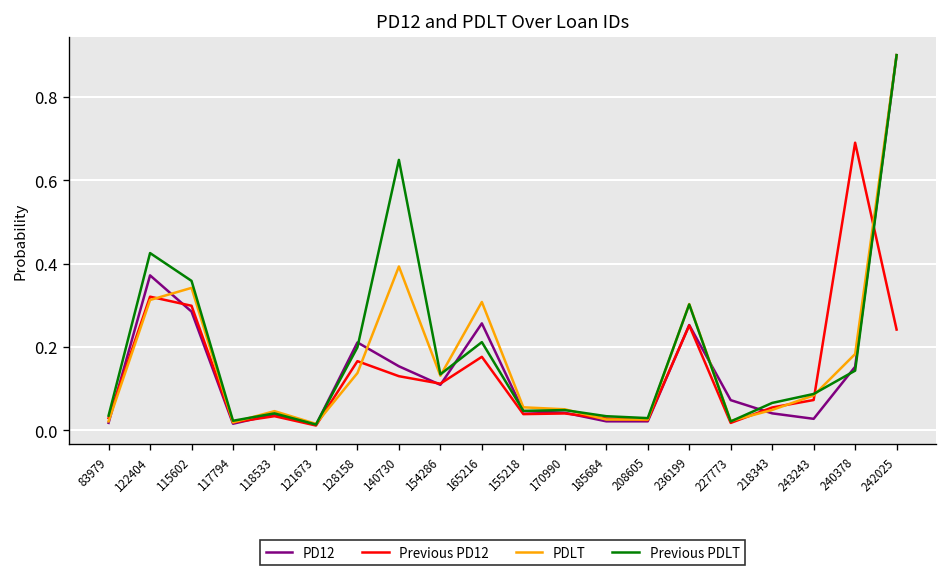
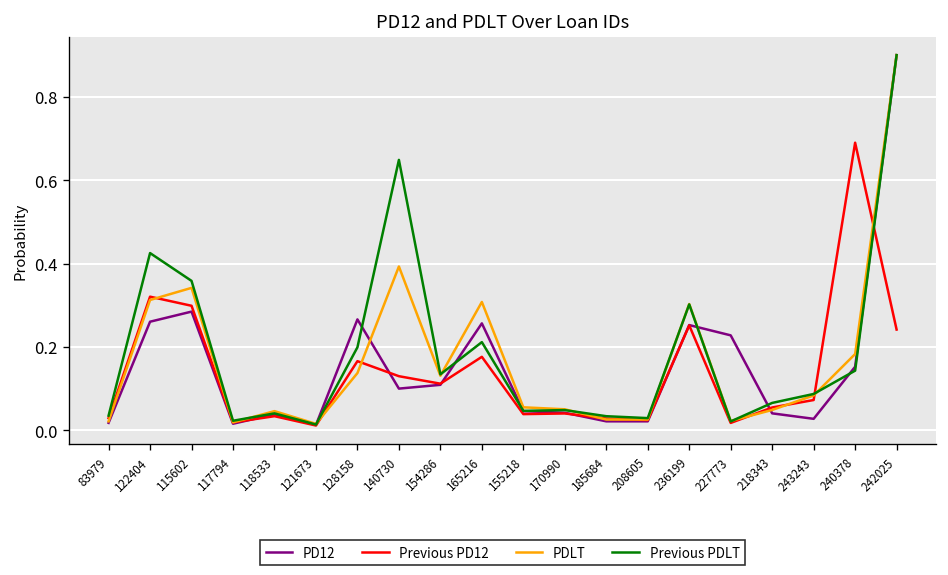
PD12, 122404: 0.37 -> 0.26
PD12, 128158: 0.21 -> 0.27
PD12, 140730: 0.15 -> 0.10
PD12, 227773: 0.07 -> 0.23
